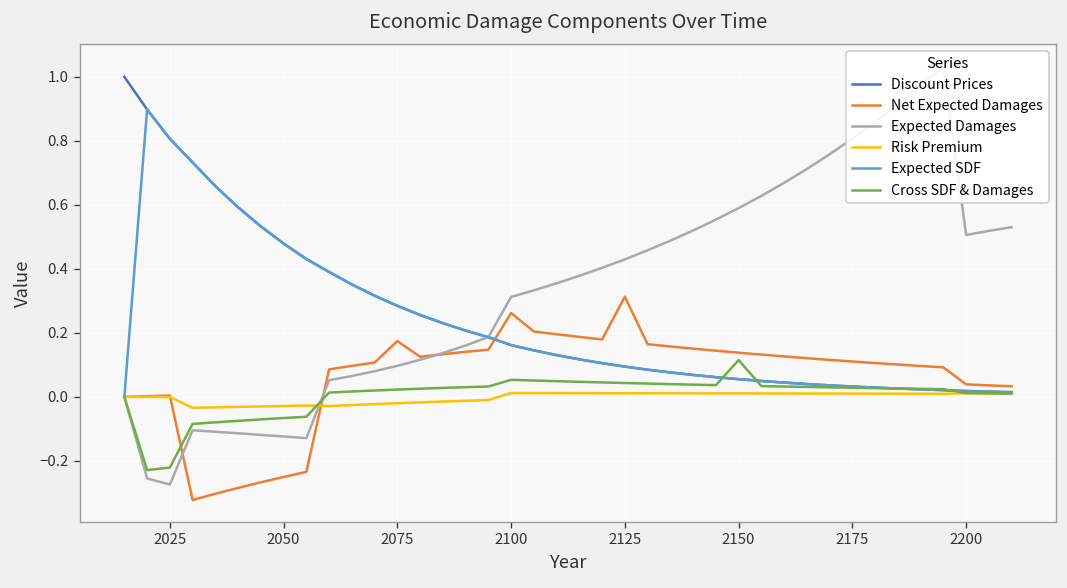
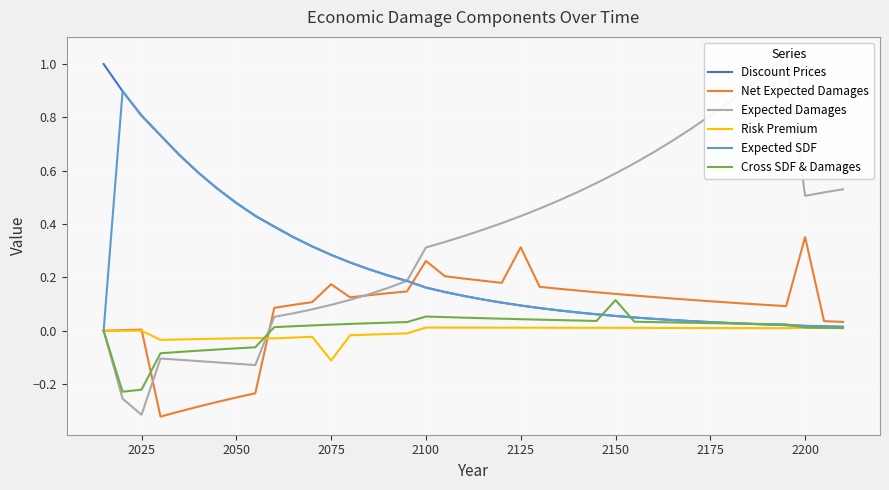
Expected Damages, 2025: -0.27 -> -0.31
Risk Premium, 2075: -0.02 -> -0.11
Net Expected Damages, 2200: 0.04 -> 0.35
